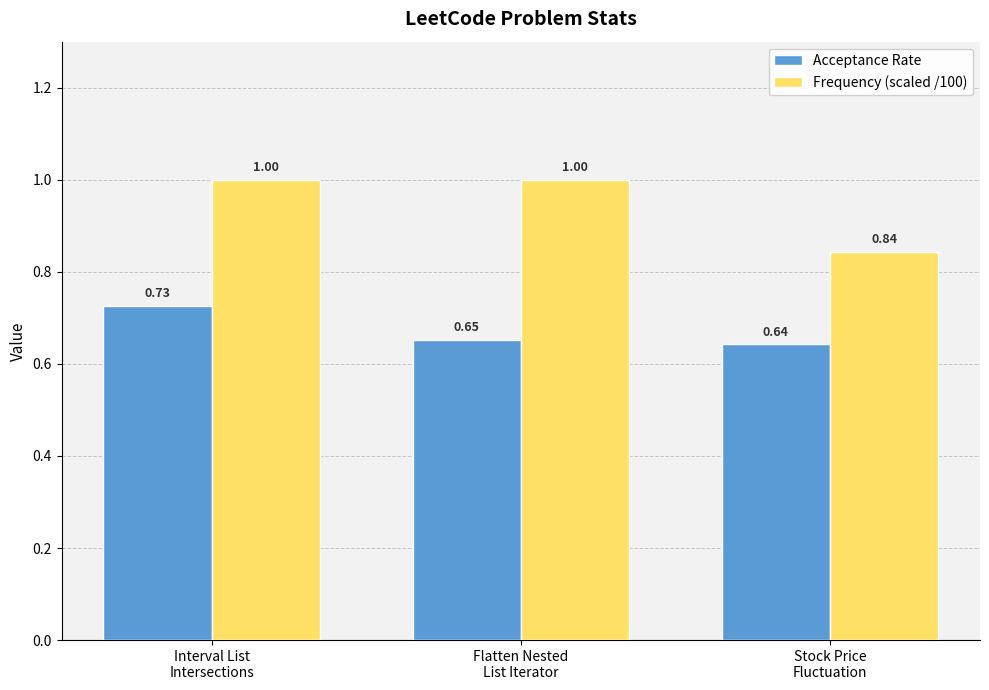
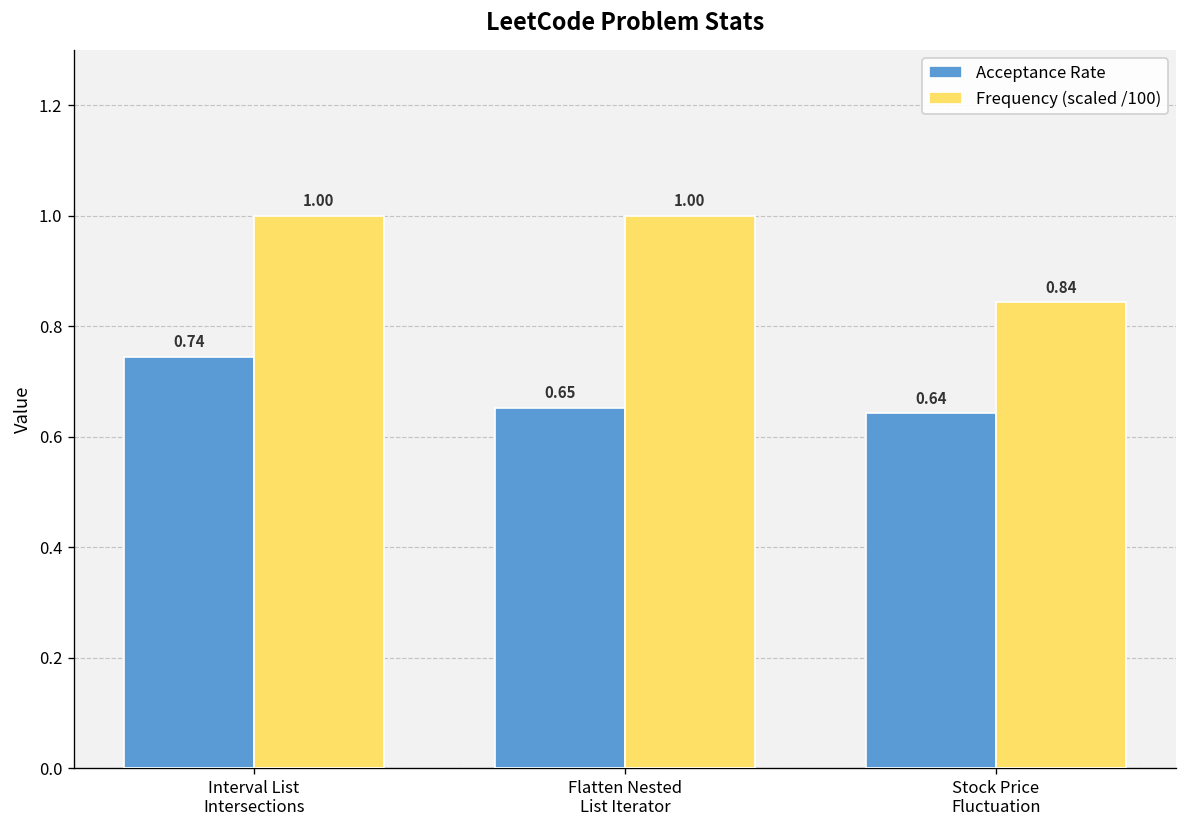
Acceptance Rate, Interval List Intersections: 0.73 -> 0.74
